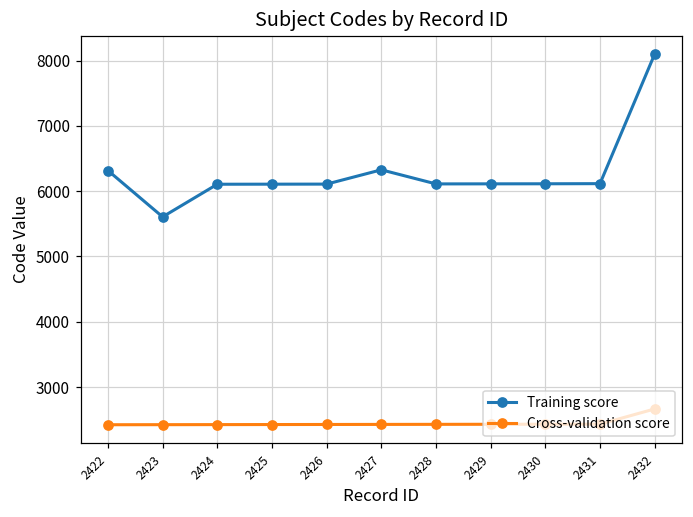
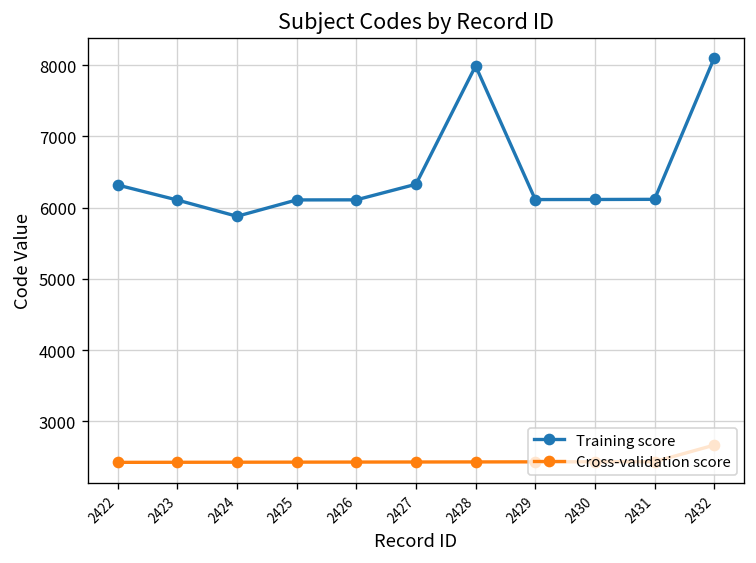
Training score, 2423: 5600 -> 6100
Training score, 2424: 6100 -> 5900
Training score, 2428: 6100 -> 8000
